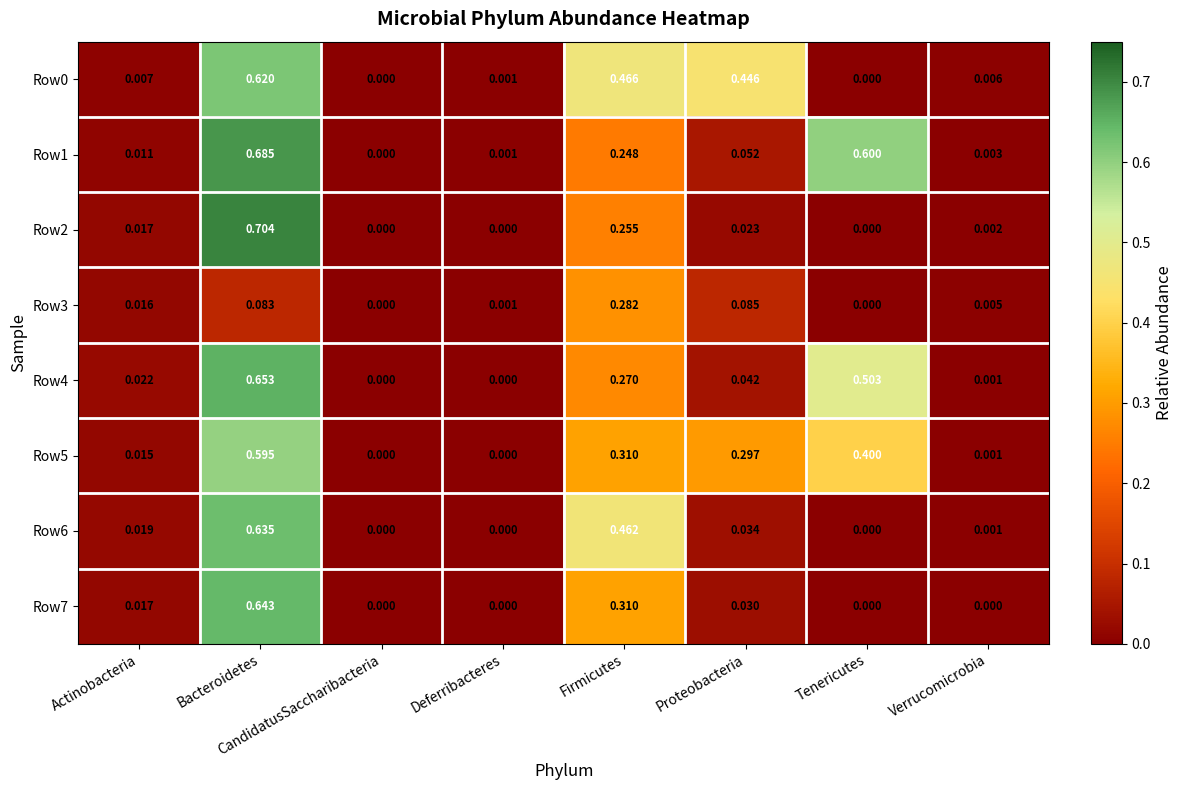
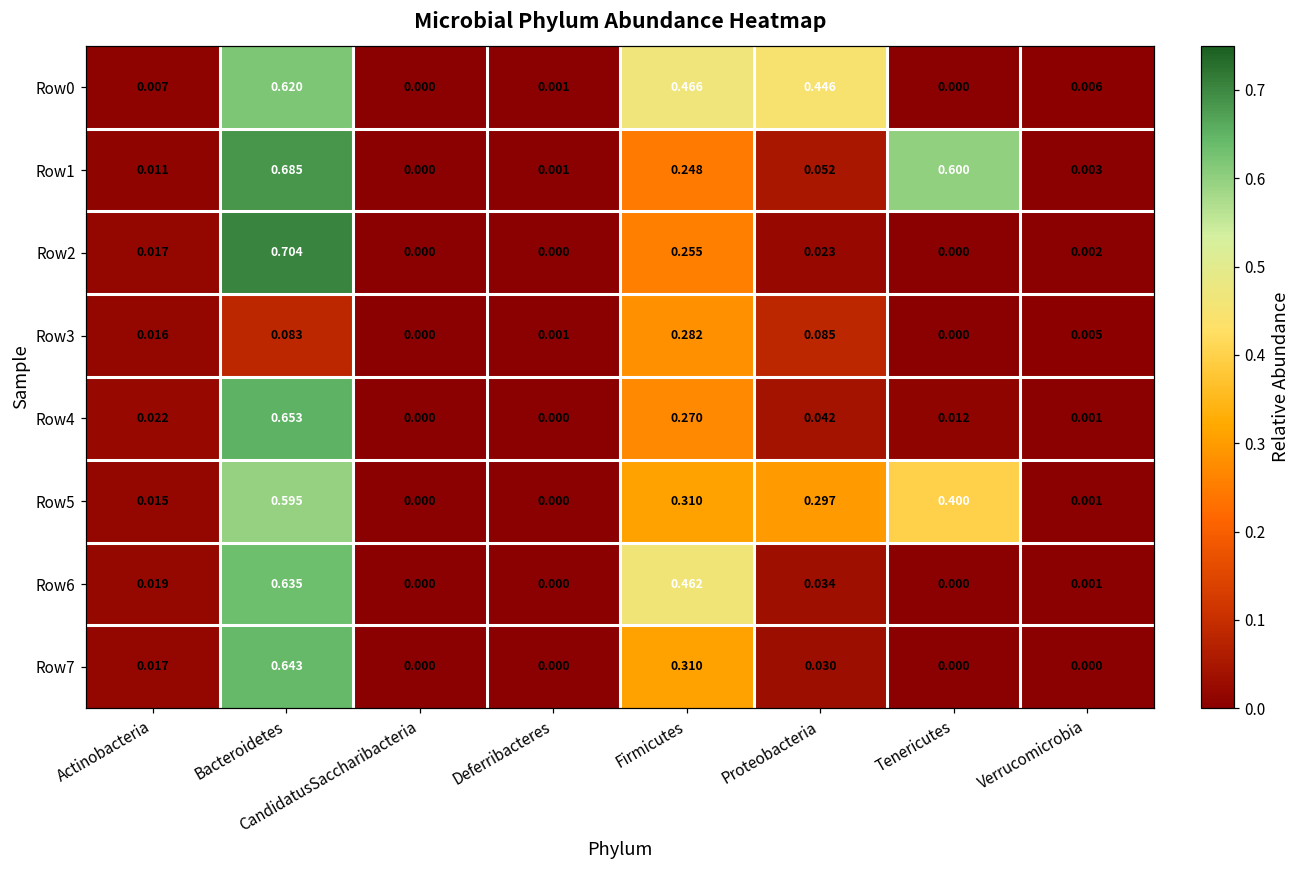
Row4, Tenericutes: 0.503 -> 0.012
